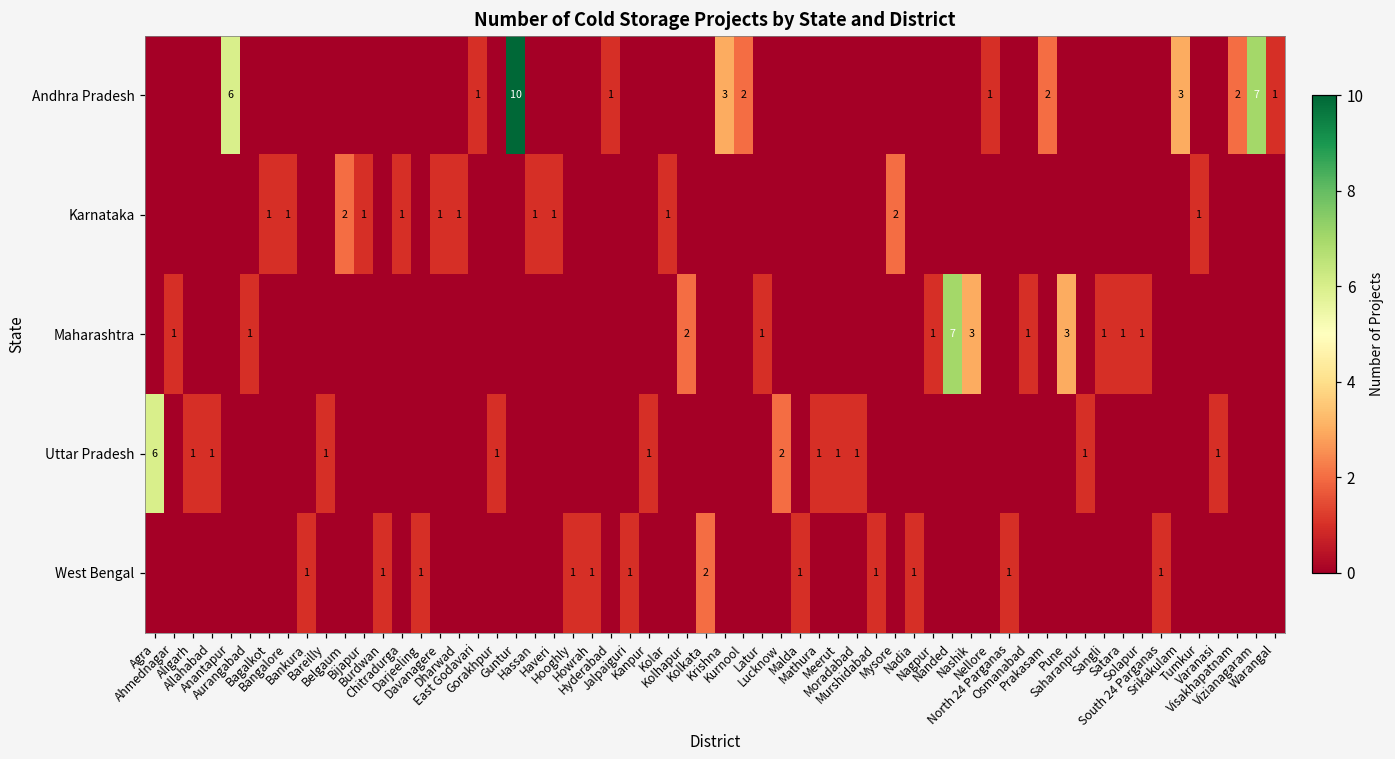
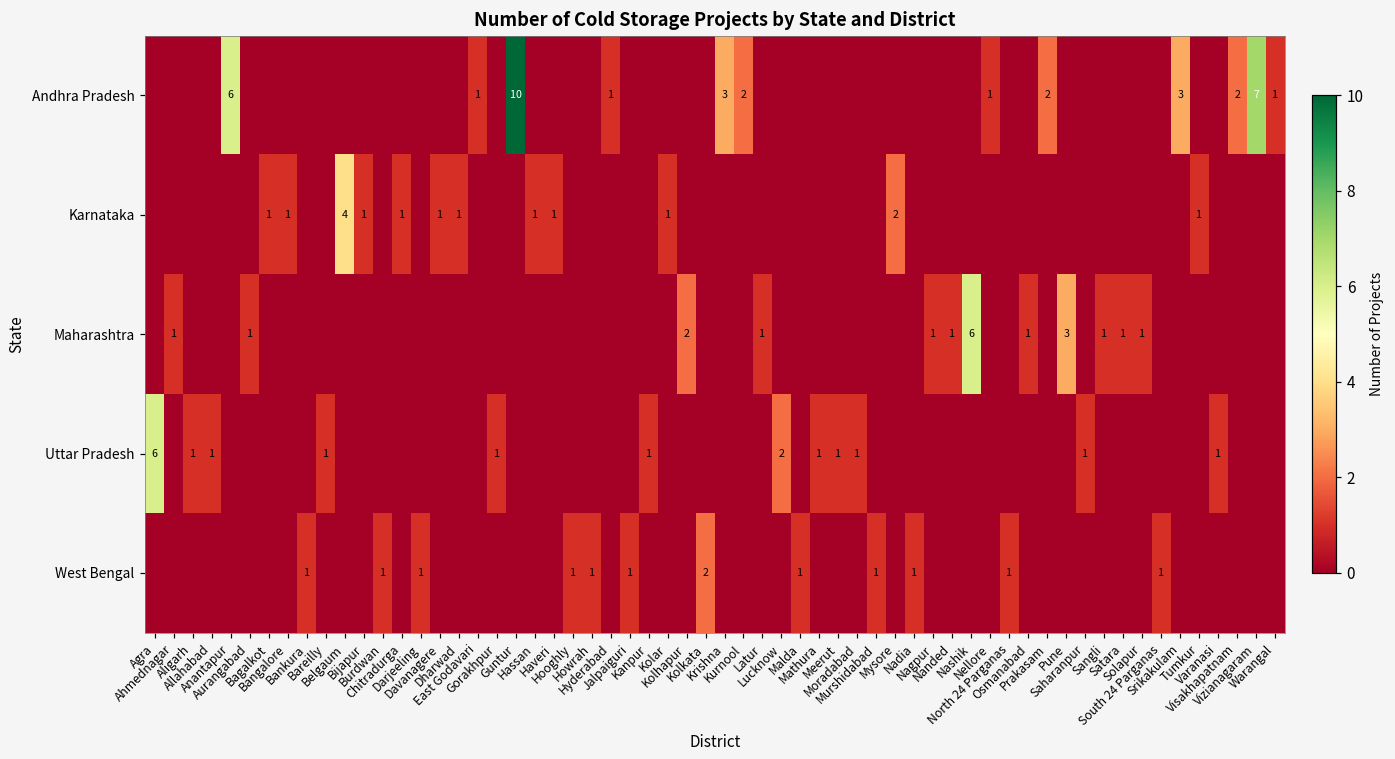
Karnataka, Belgaum: 2 -> 4
Maharashtra, Nanded: 7 -> 1
Maharashtra, Nashik: 3 -> 6
